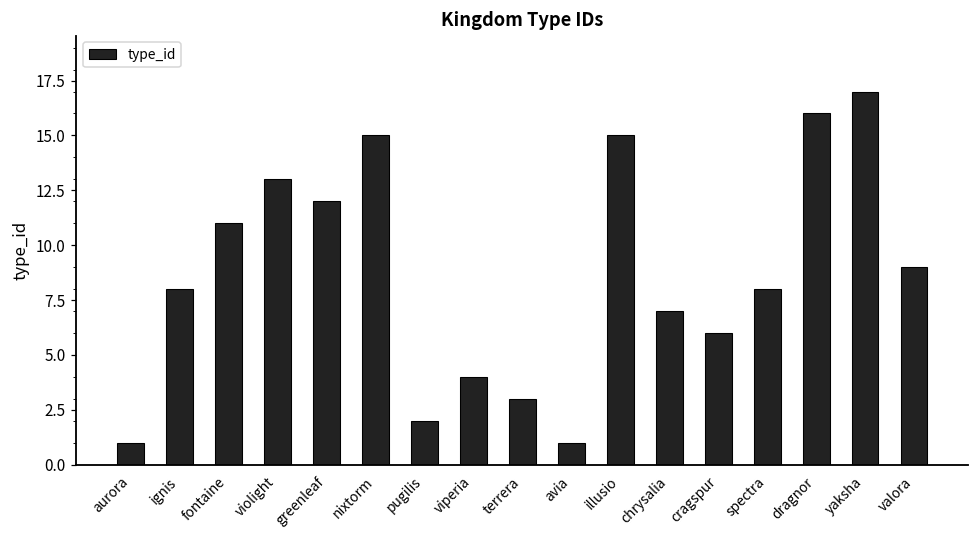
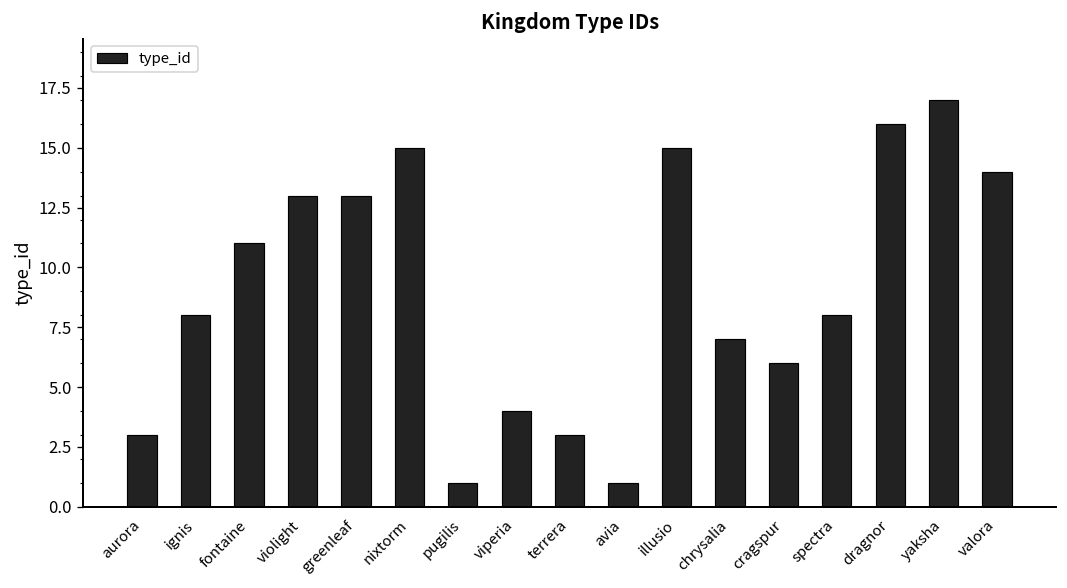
aurora: 1 -> 3
greenleaf: 12 -> 13
pugilis: 2 -> 1
valora: 9 -> 14
